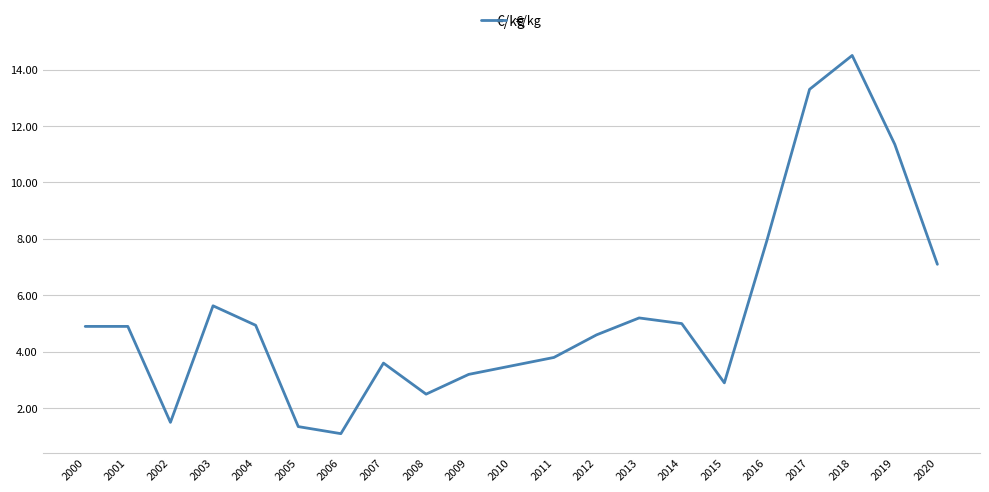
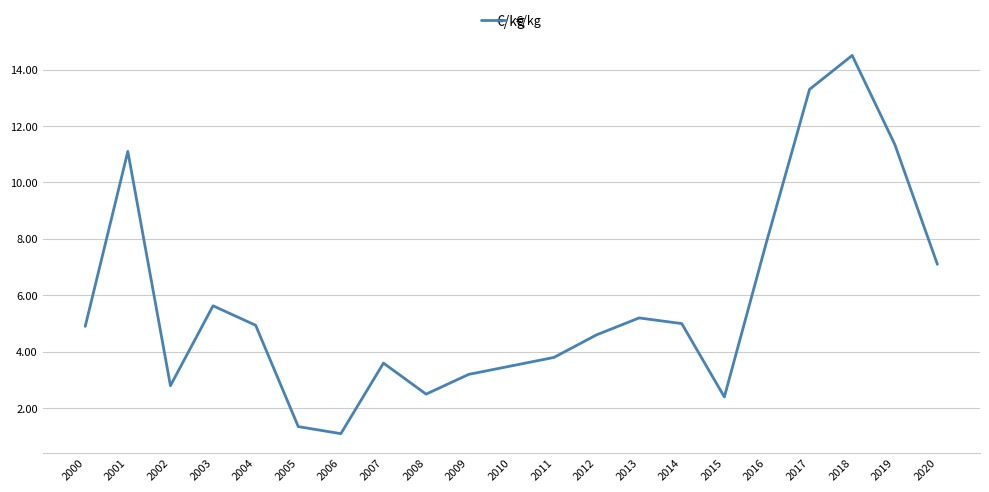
2001: 4.9 -> 11.1
2002: 1.5 -> 2.8
2015: 2.9 -> 2.4
